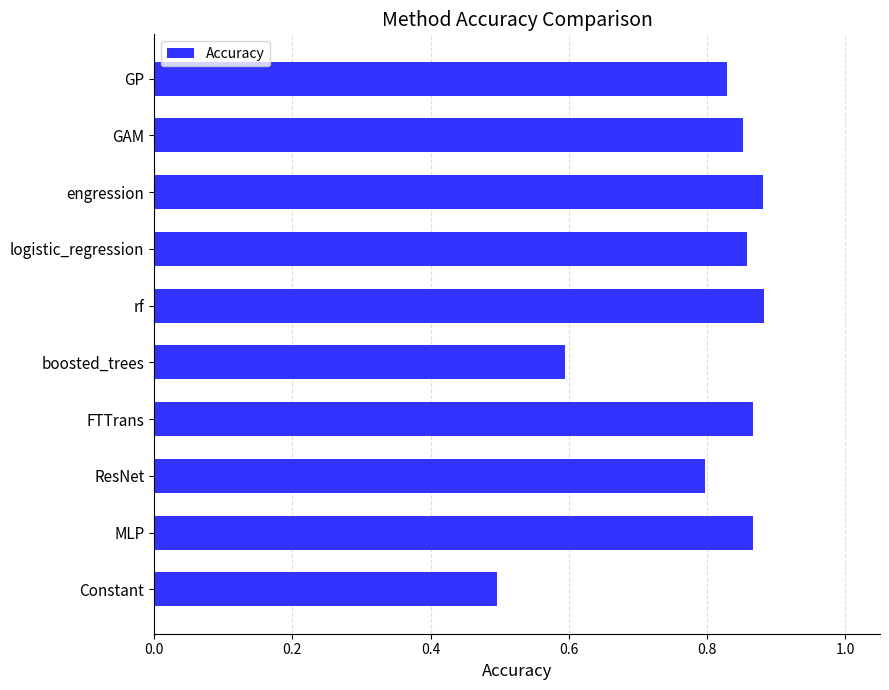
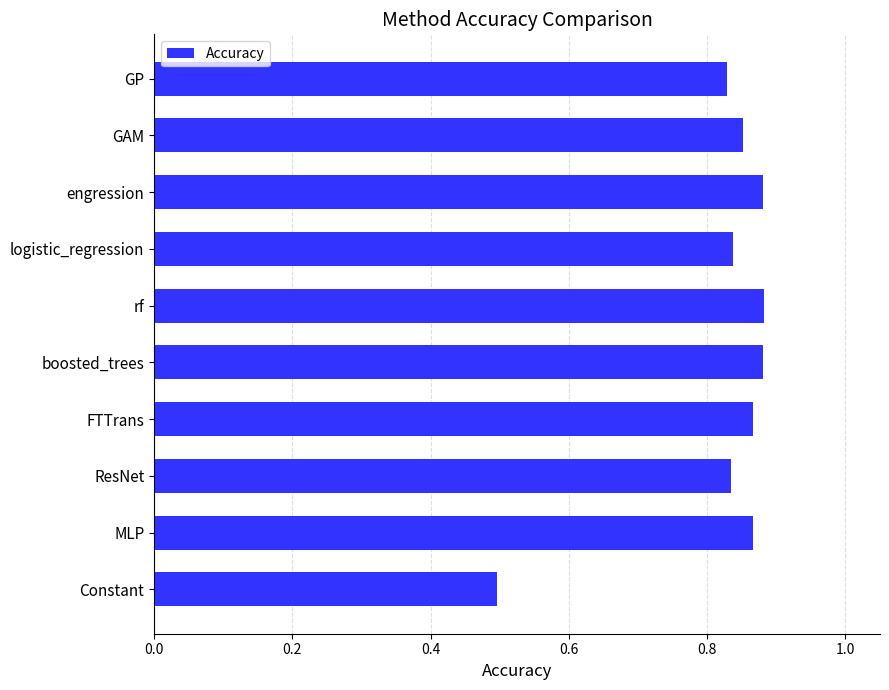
logistic_regression: 0.86 -> 0.84
boosted_trees: 0.60 -> 0.88
ResNet: 0.80 -> 0.83
